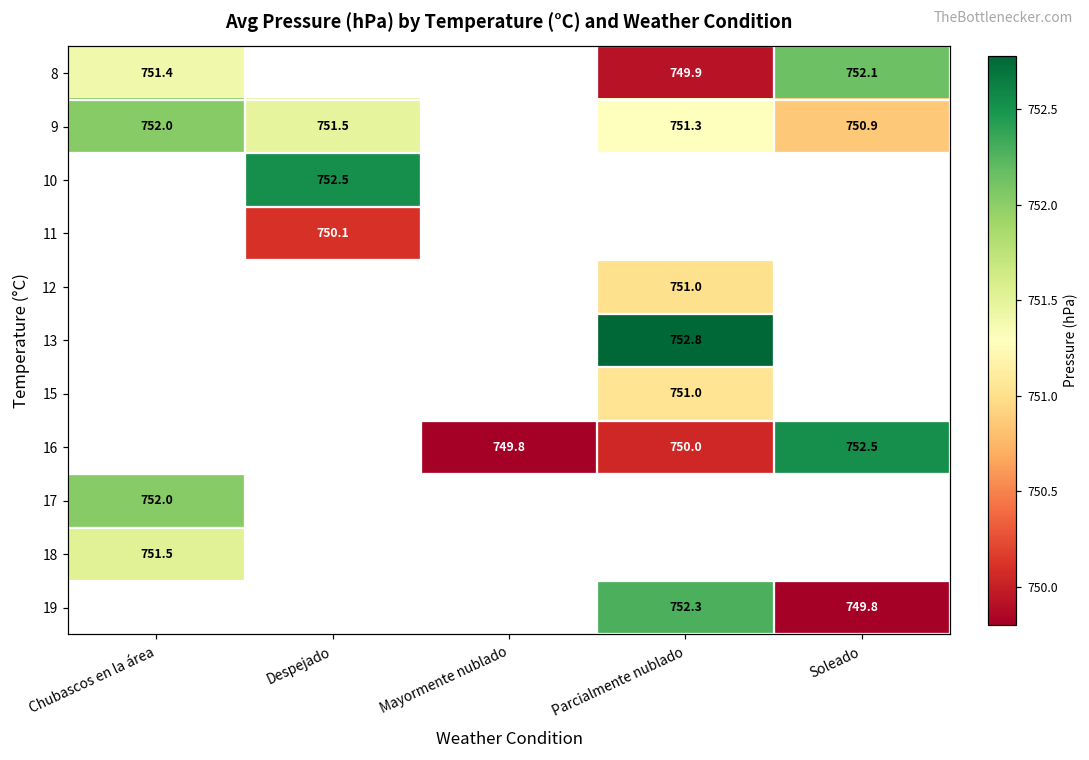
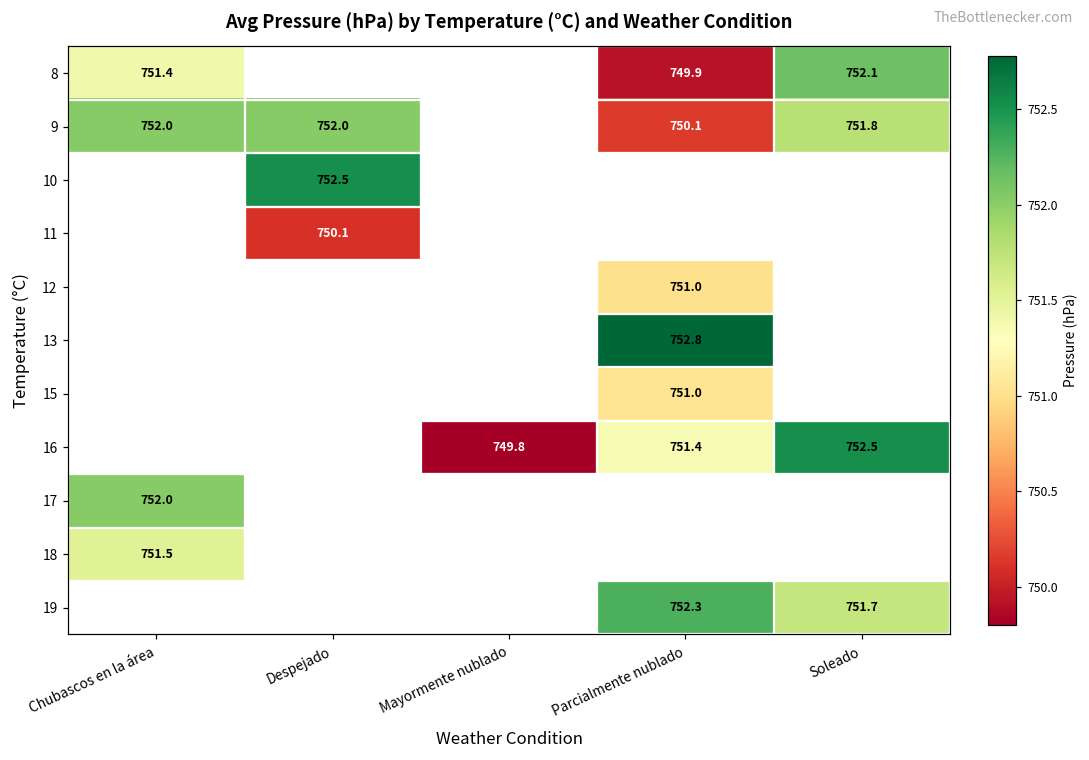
9, Despejado: 751.5 -> 752.0
9, Parcialmente nublado: 751.3 -> 750.1
9, Soleado: 750.9 -> 751.8
16, Parcialmente nublado: 750.0 -> 751.4
19, Soleado: 749.8 -> 751.7
